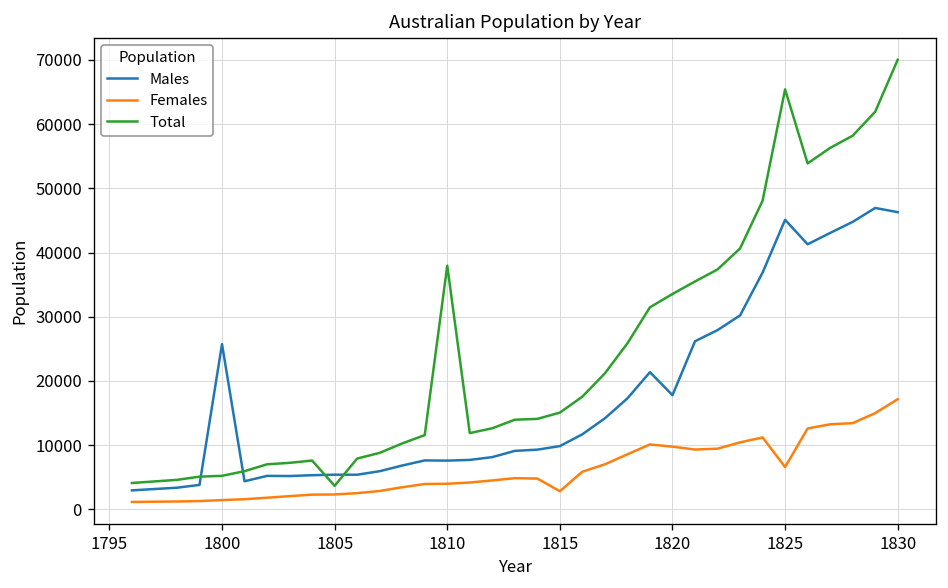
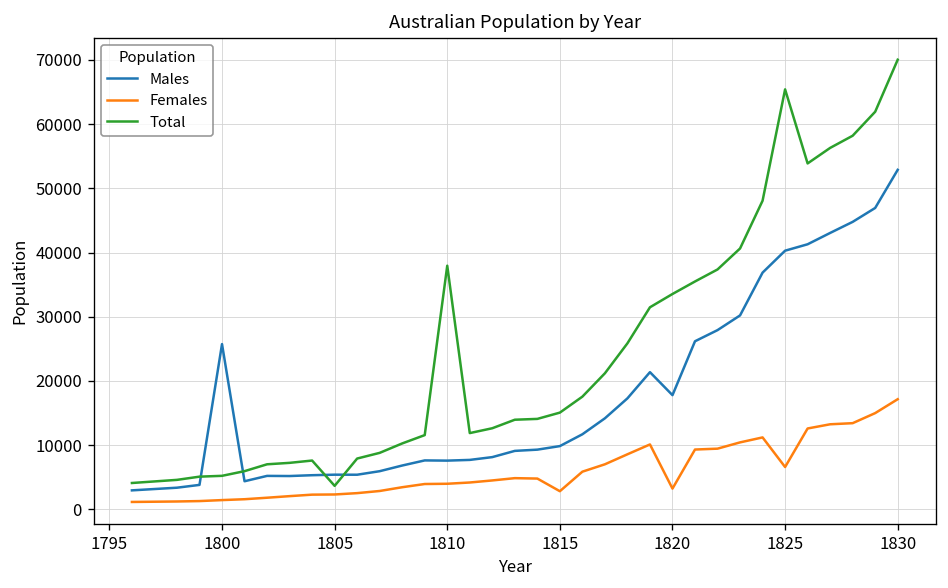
Females, 1820: 10000 -> 3000
Males, 1825: 45000 -> 40000
Males, 1830: 46000 -> 53000
